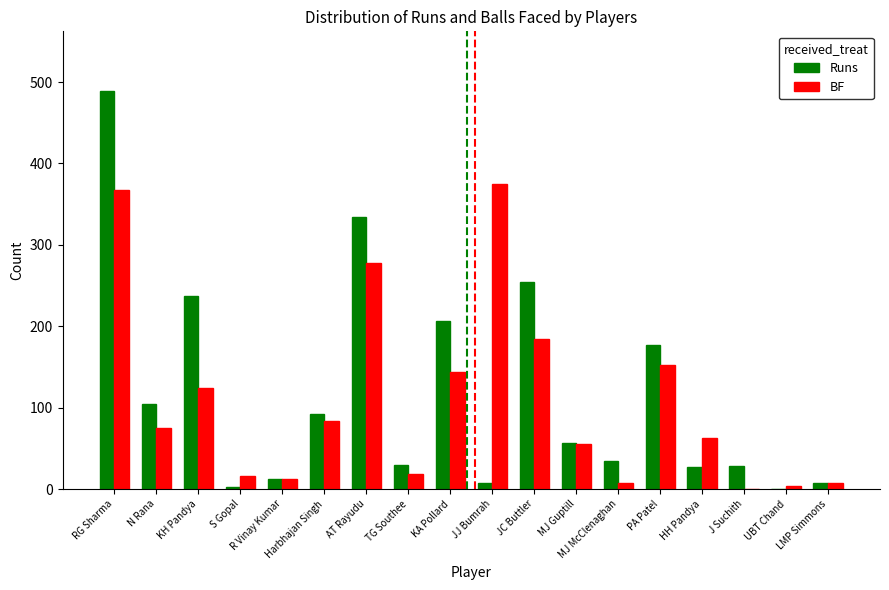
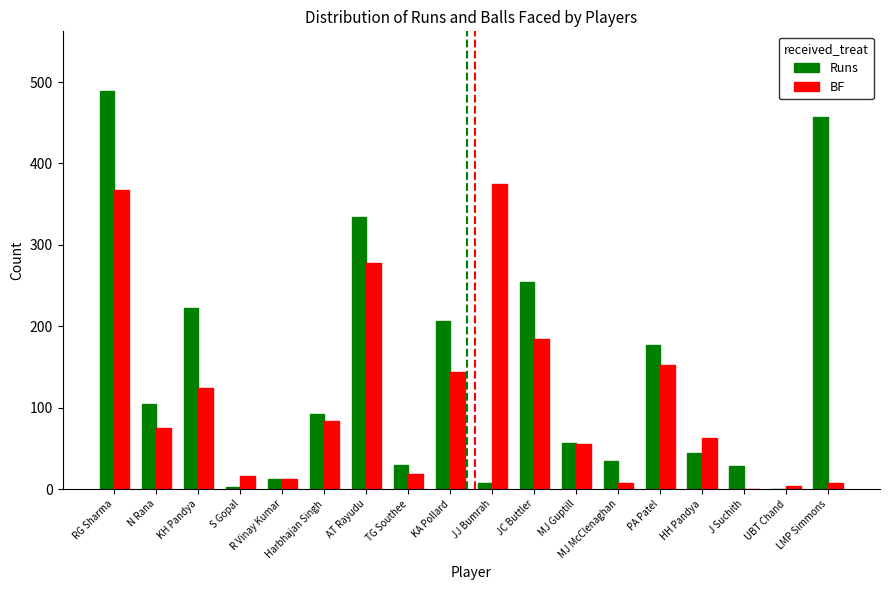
Runs, KH Pandya: 240 -> 220
Runs, HH Pandya: 30 -> 40
Runs, LMP Simmons: 10 -> 460
